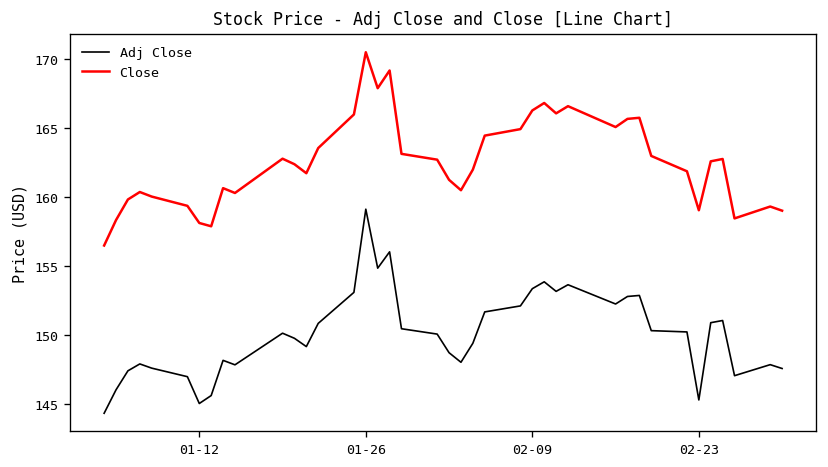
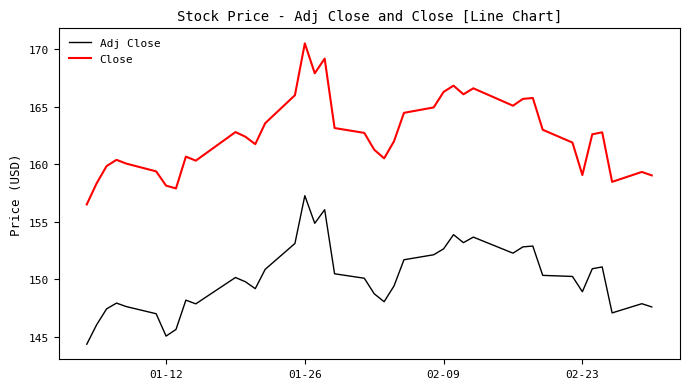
Adj Close, 01-26: 159.1 -> 157.3
Adj Close, 02-09: 153.4 -> 152.6
Adj Close, 02-23: 145.3 -> 148.9
